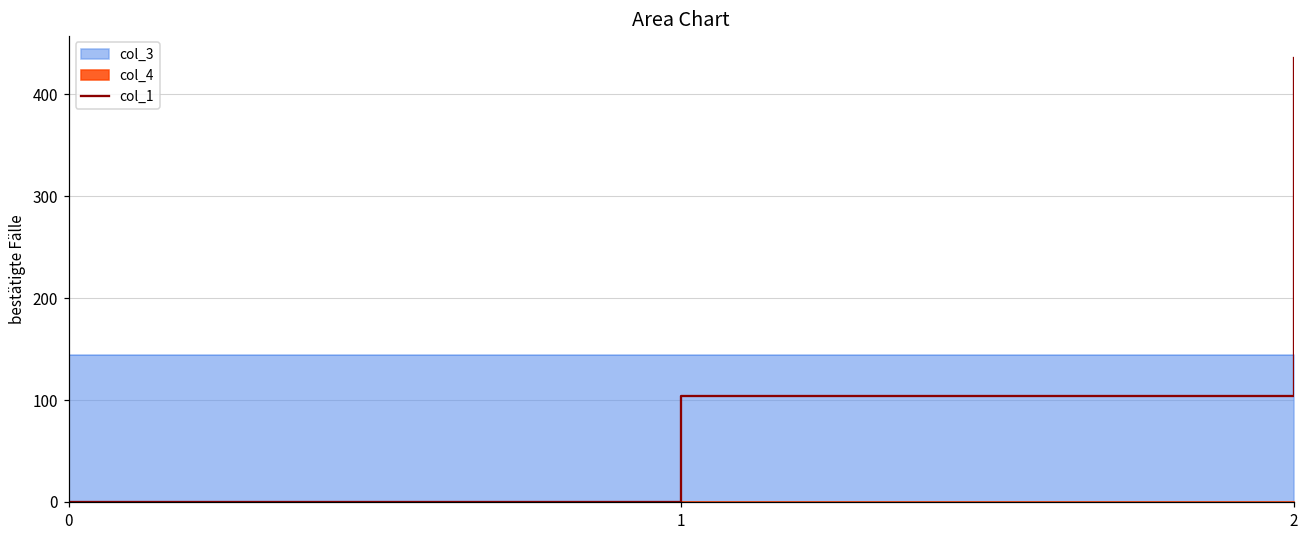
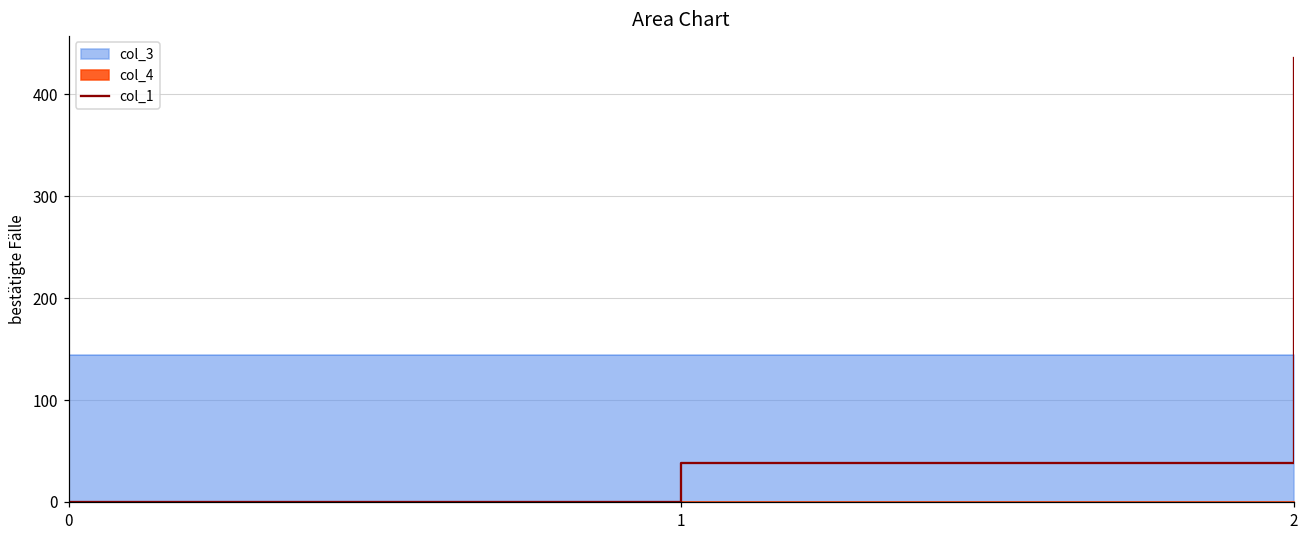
col_1, 1: 100 -> 40
